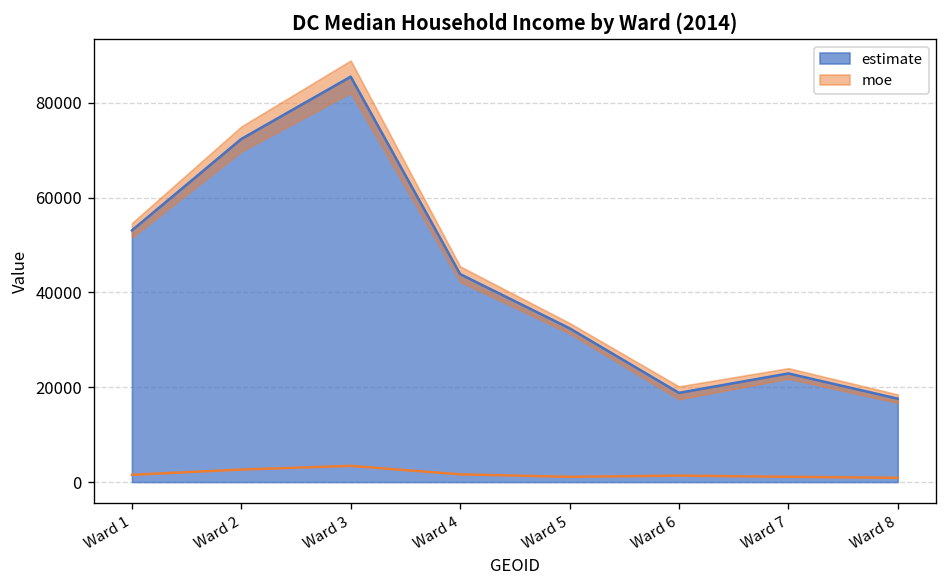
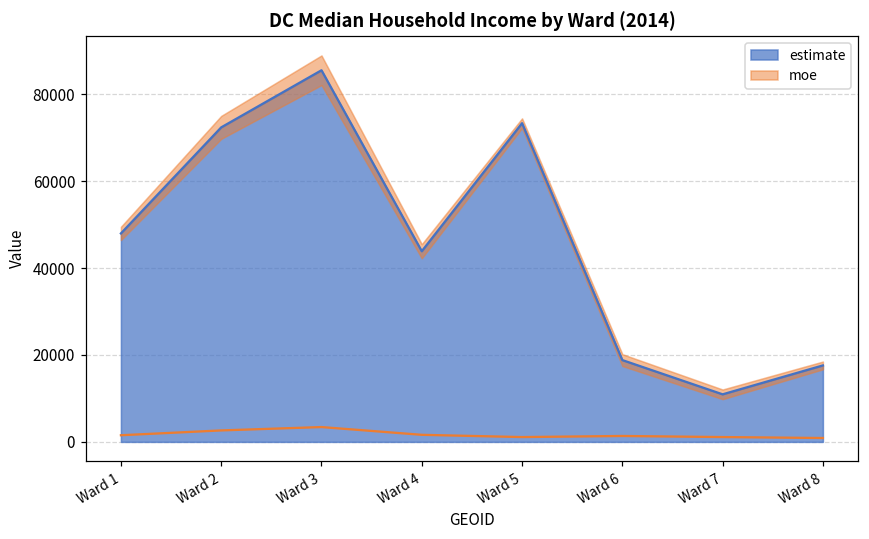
estimate, Ward 1: 53000 -> 48000
estimate, Ward 5: 32000 -> 73000
estimate, Ward 7: 23000 -> 11000
